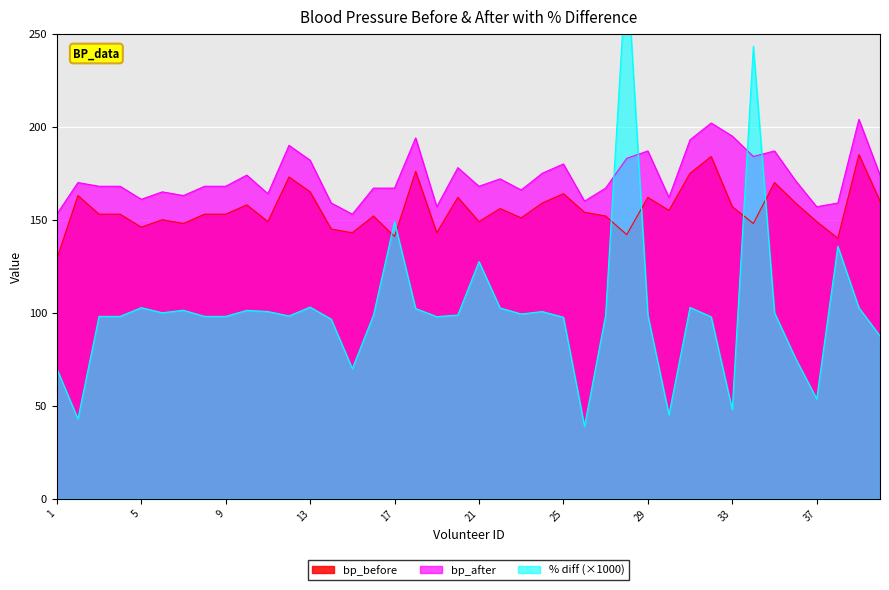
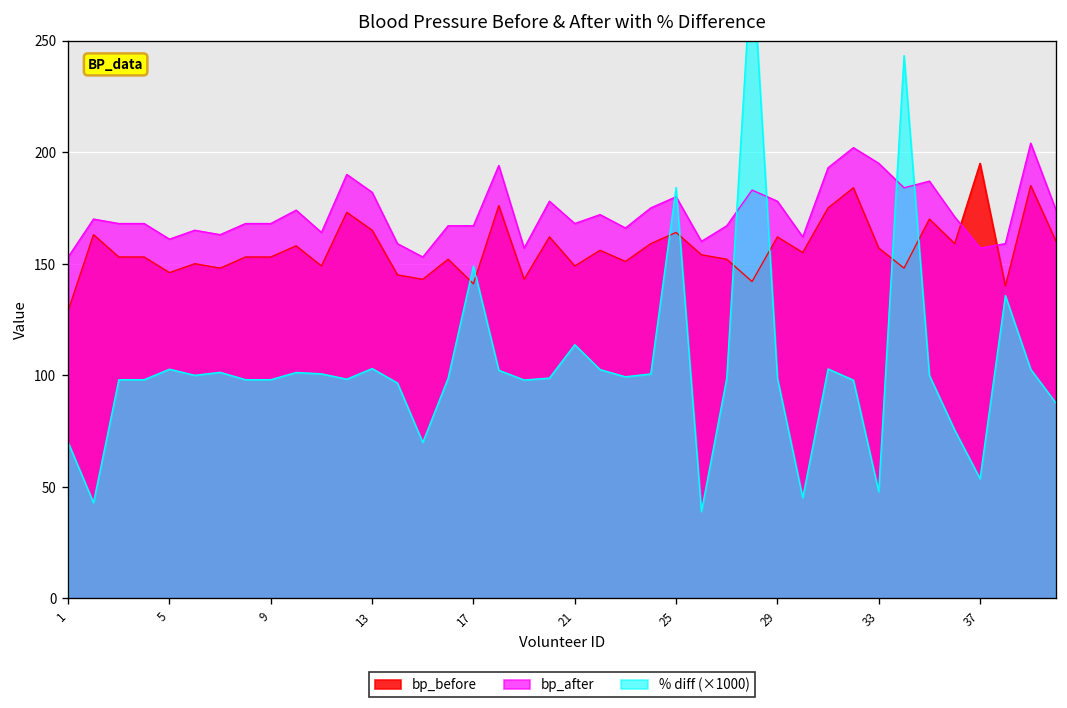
% diff (×1000), 21: 128 -> 114
% diff (×1000), 25: 98 -> 184
bp_after, 29: 187 -> 178
bp_before, 37: 149 -> 195
